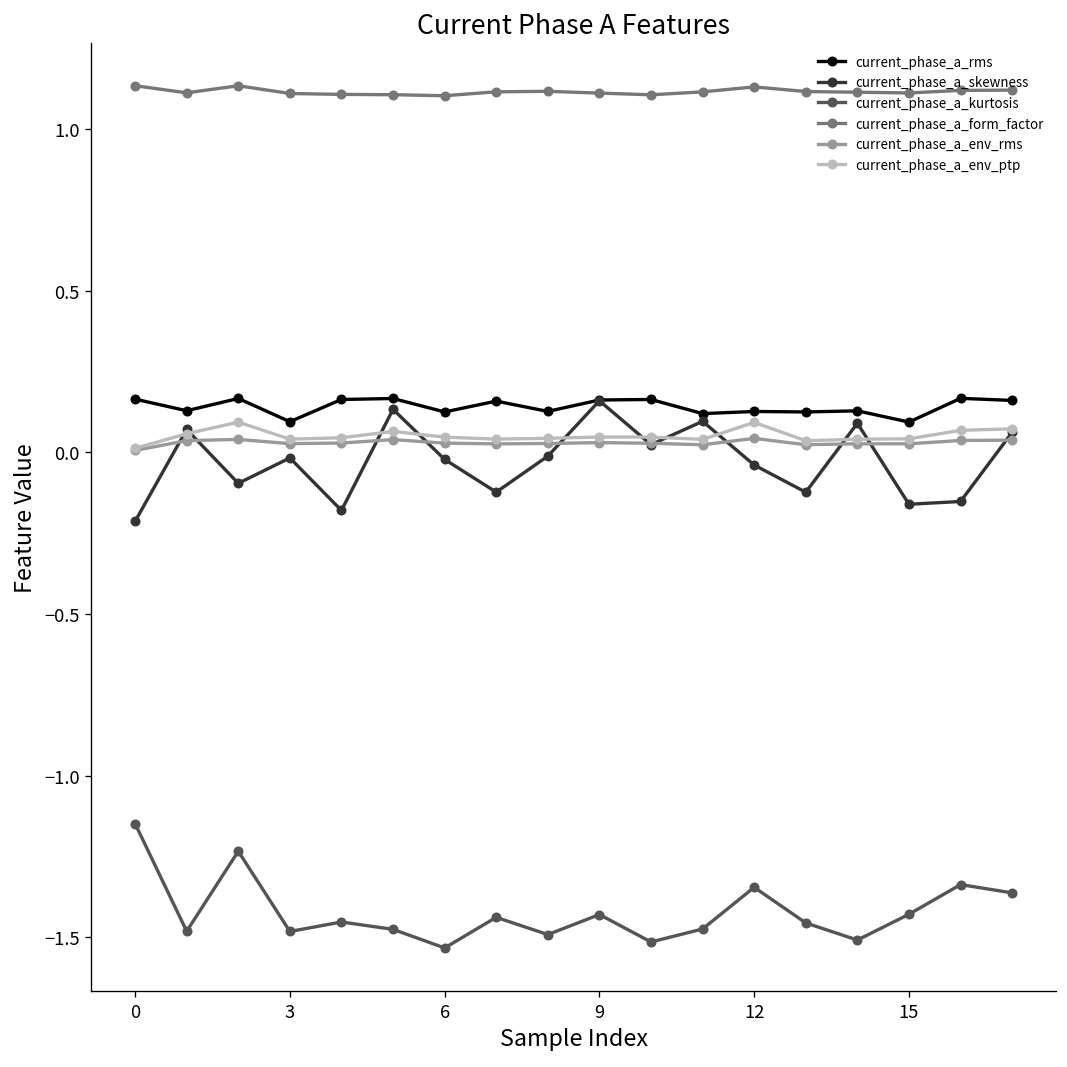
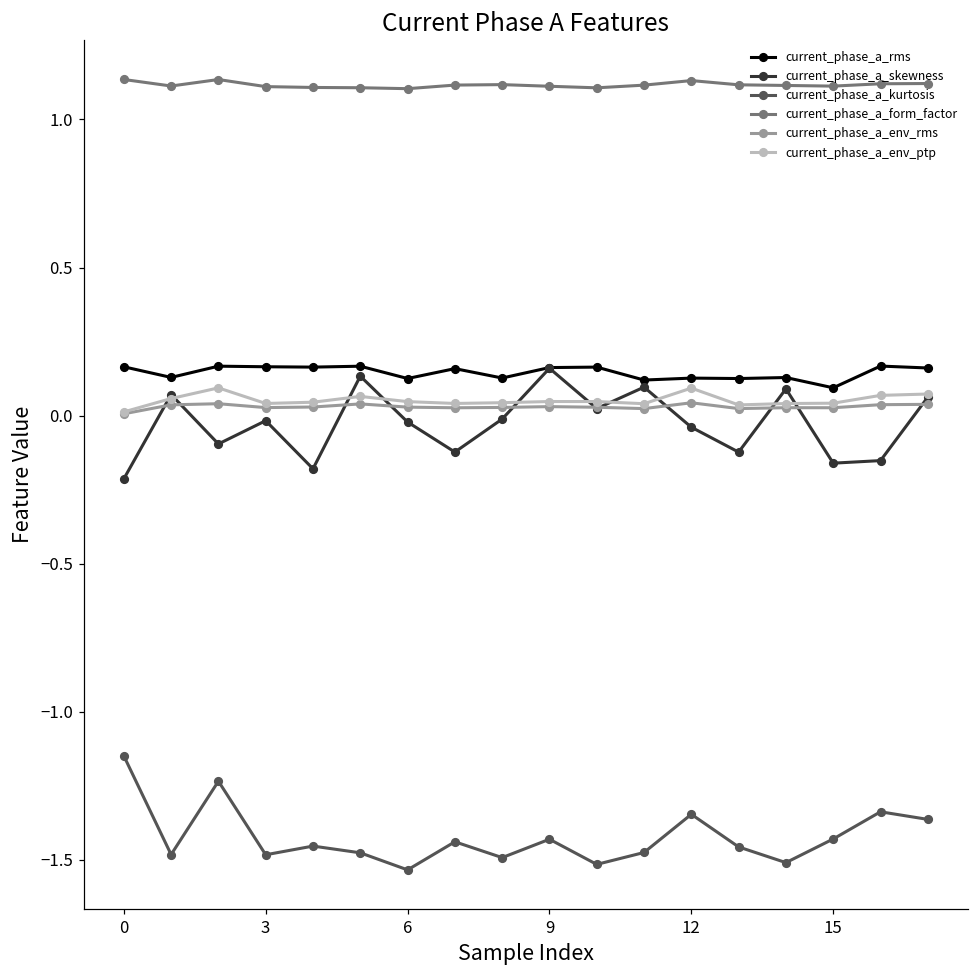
current_phase_a_rms, 3: 0.10 -> 0.16
